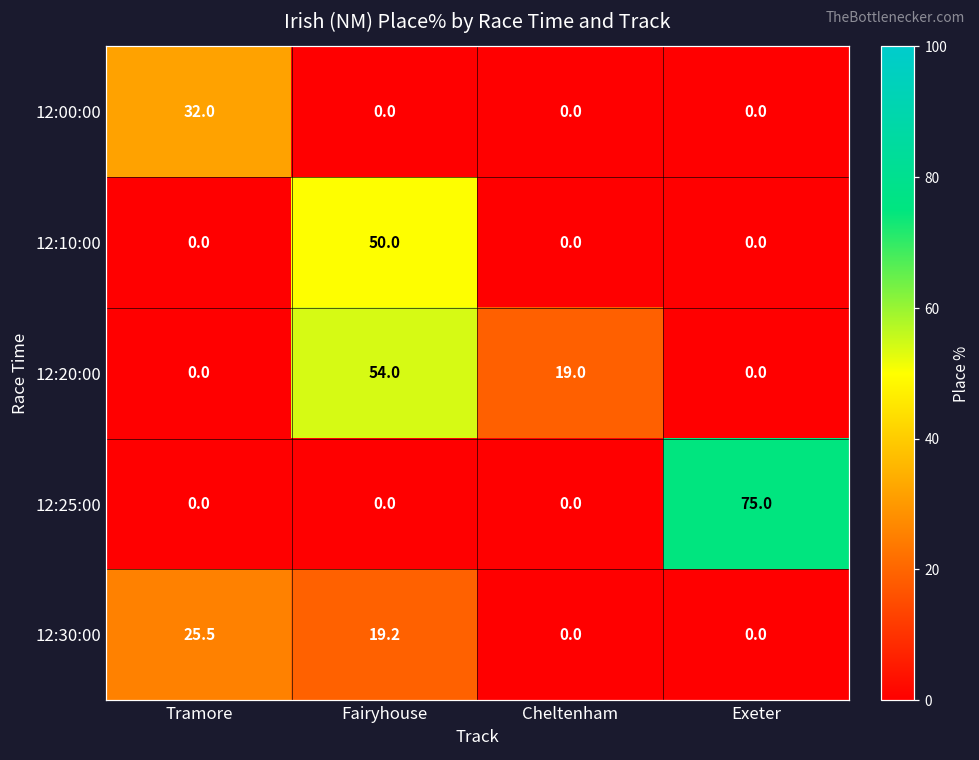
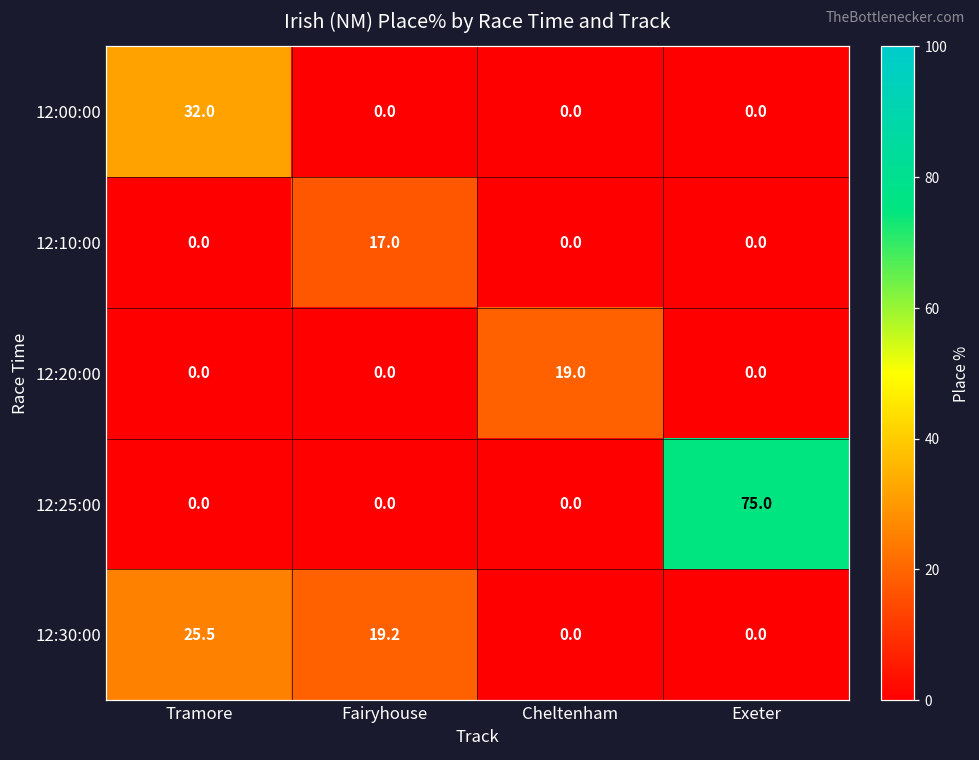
12:10:00, Fairyhouse: 50.0 -> 17.0
12:20:00, Fairyhouse: 54.0 -> 0.0
